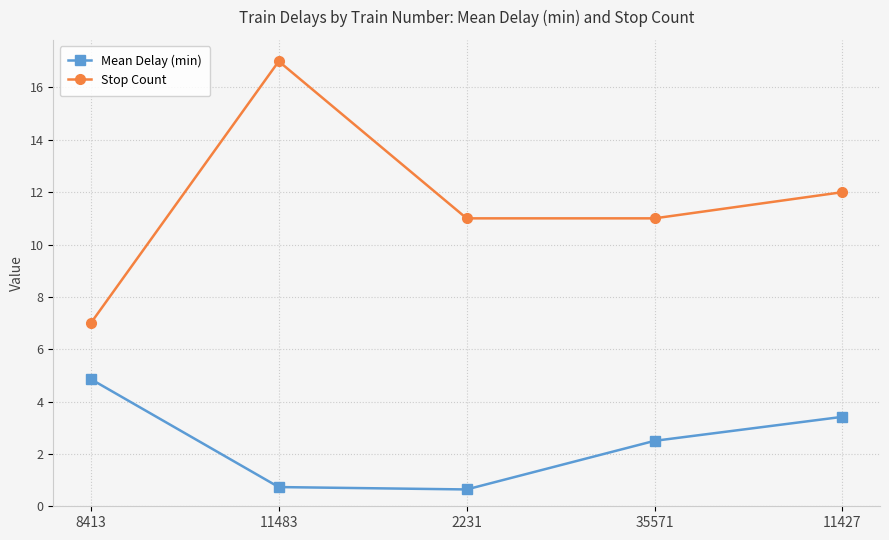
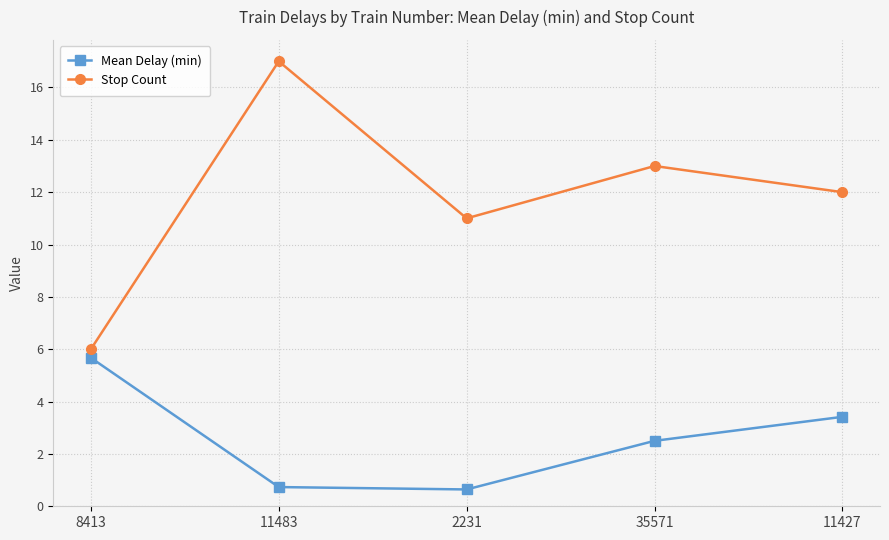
Mean Delay (min), 8413: 4.9 -> 5.7
Stop Count, 8413: 7 -> 6
Stop Count, 35571: 11 -> 13
